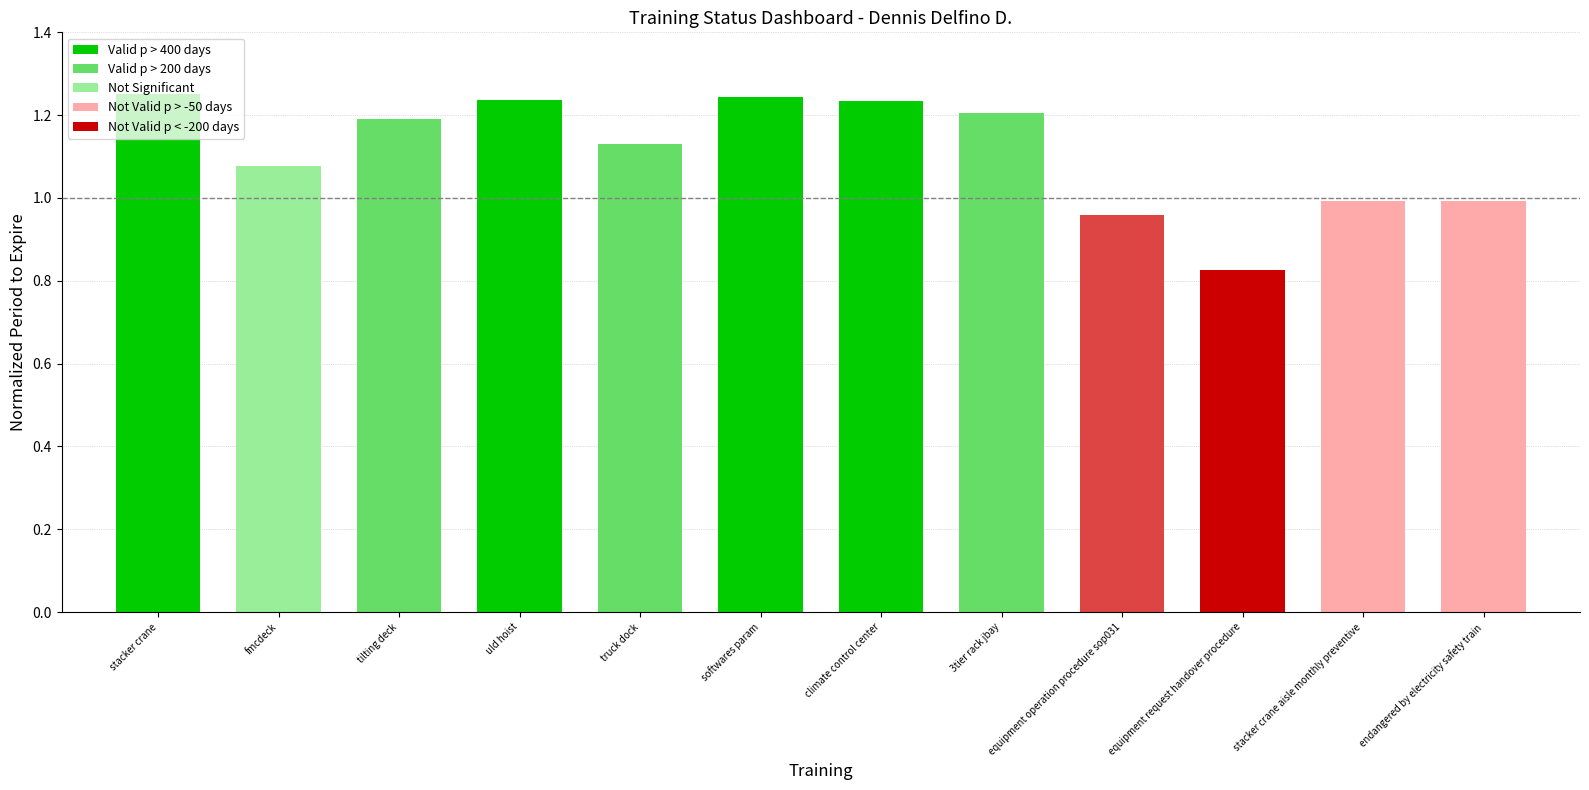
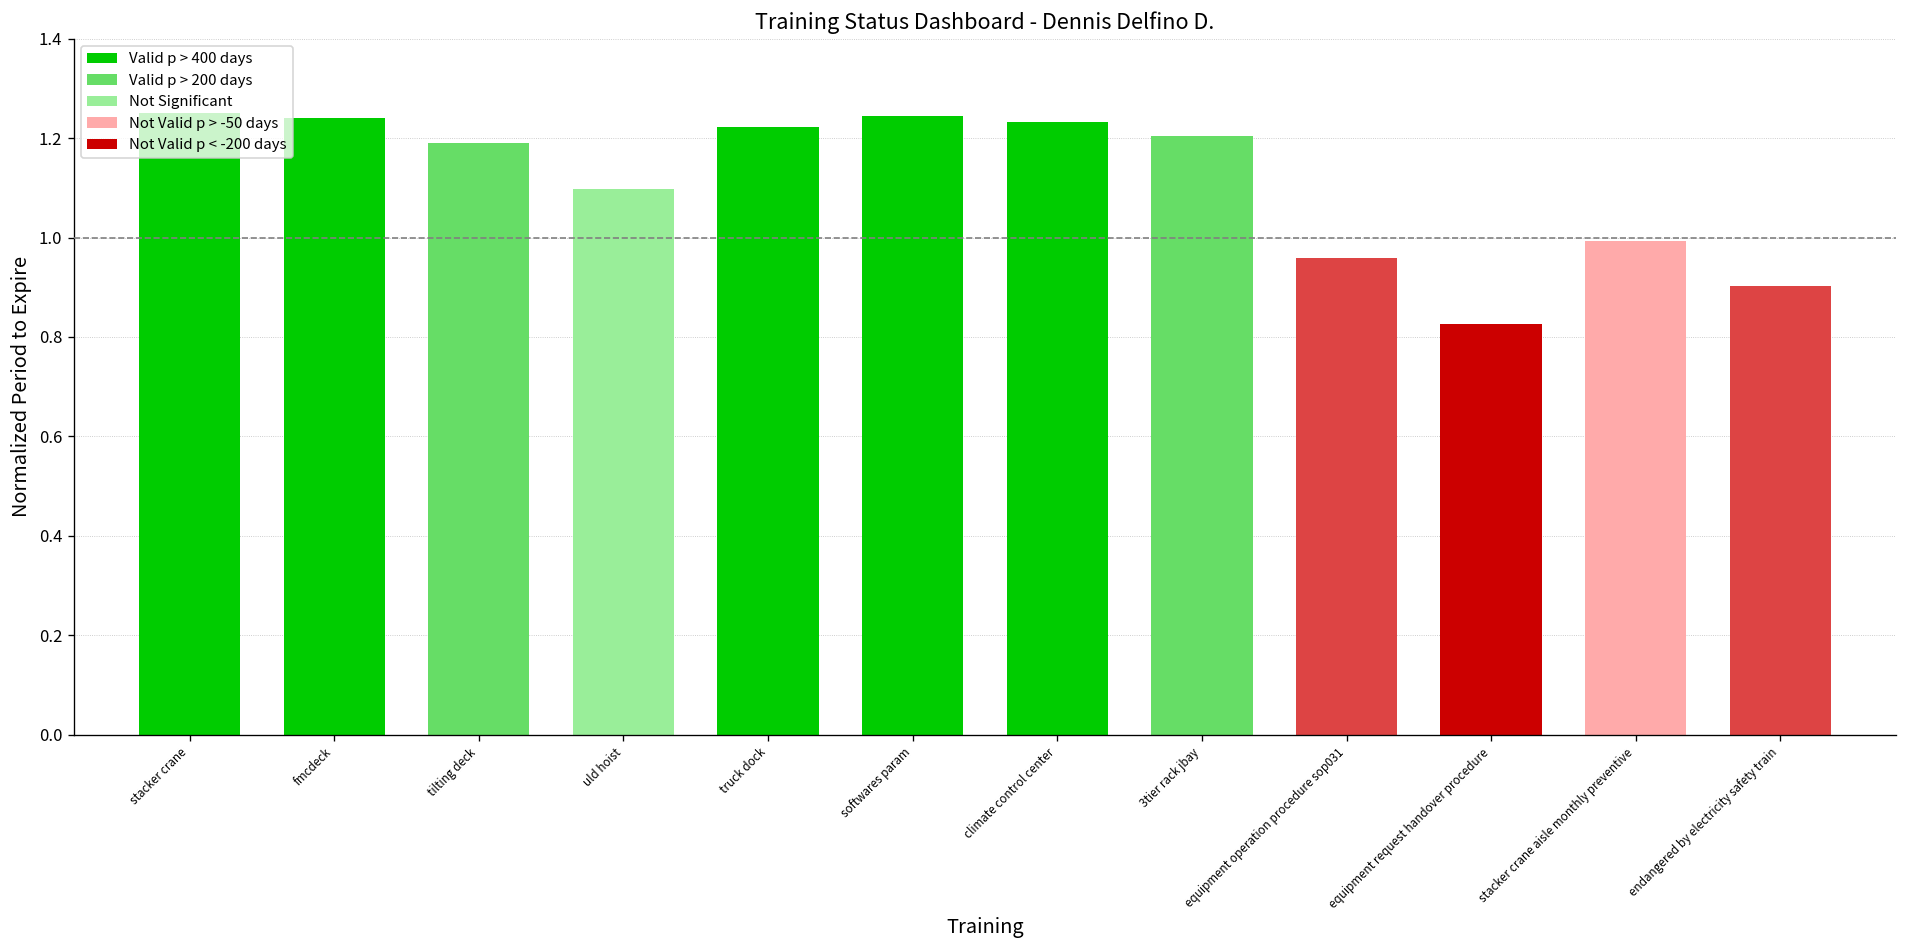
fmcdeck: 1.08 -> 1.24
uld hoist: 1.24 -> 1.10
truck dock: 1.13 -> 1.22
endangered by electricity safety train: 0.99 -> 0.90
